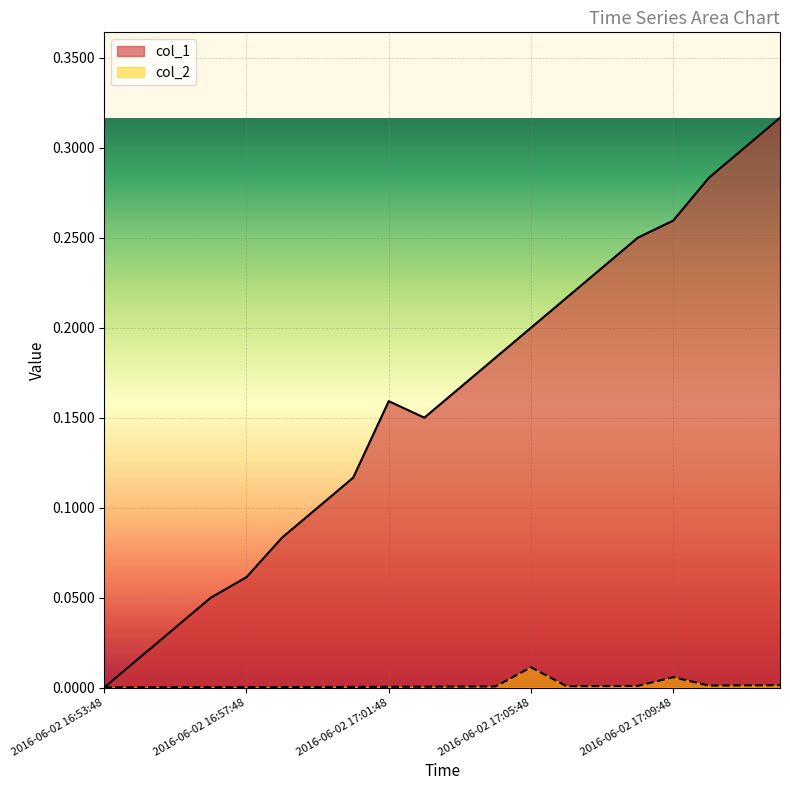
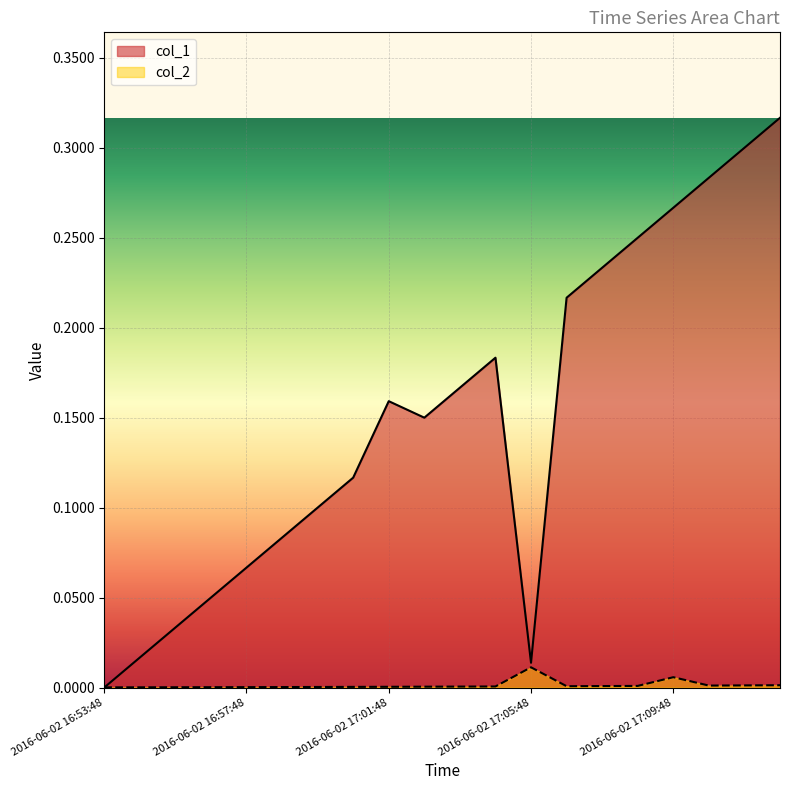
col_1, 2016-06-02 16:57:48: 0.061 -> 0.067
col_1, 2016-06-02 17:05:48: 0.200 -> 0.014
col_1, 2016-06-02 17:09:48: 0.260 -> 0.267
